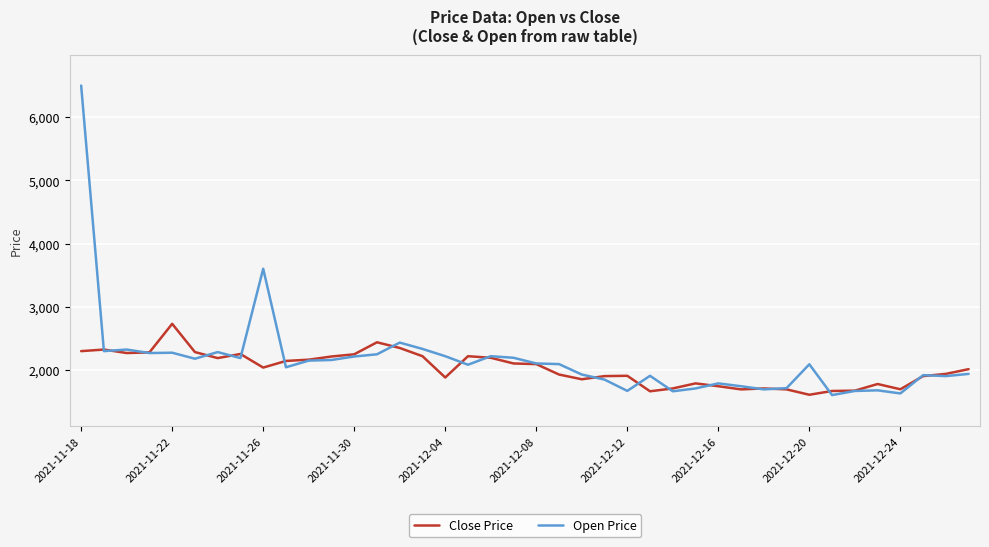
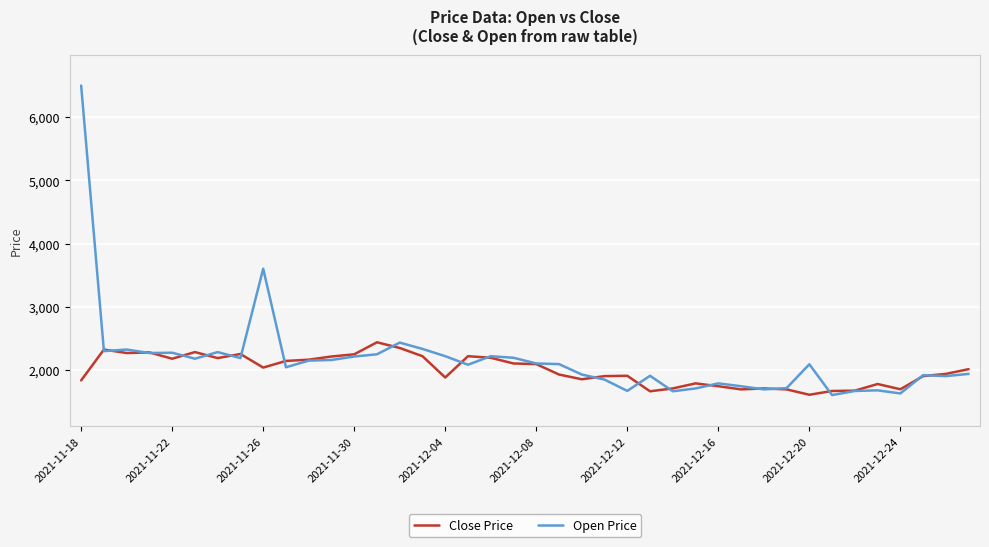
Close Price, 2021-11-18: 2,300 -> 1,800
Close Price, 2021-11-22: 2,700 -> 2,200
